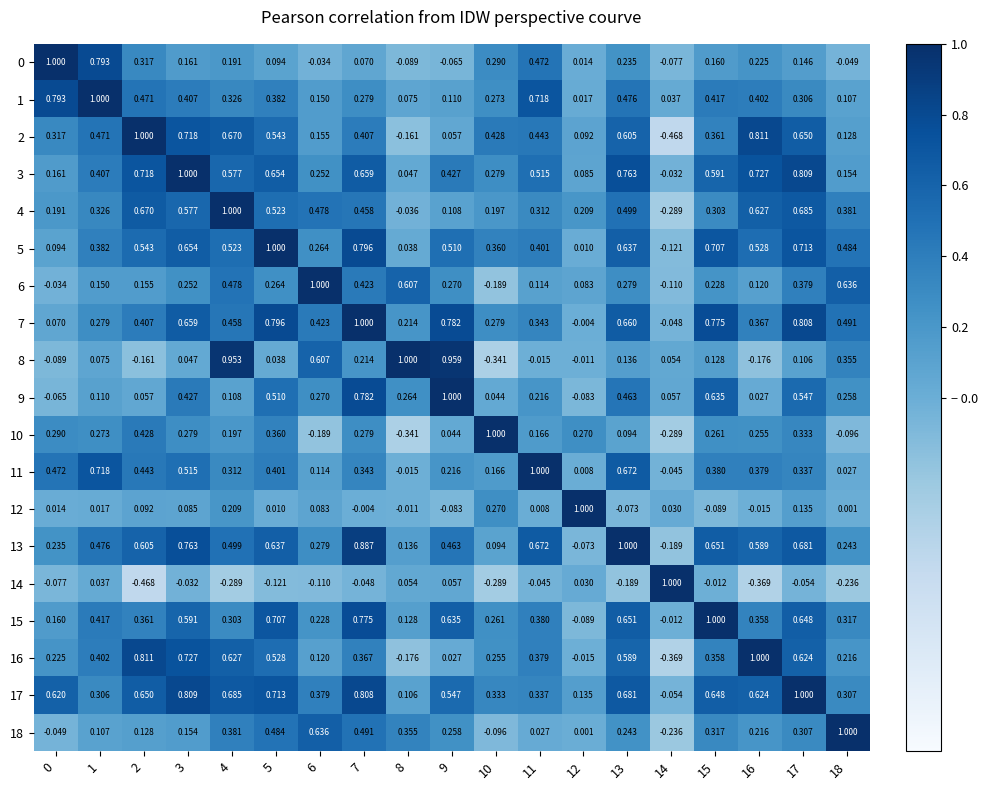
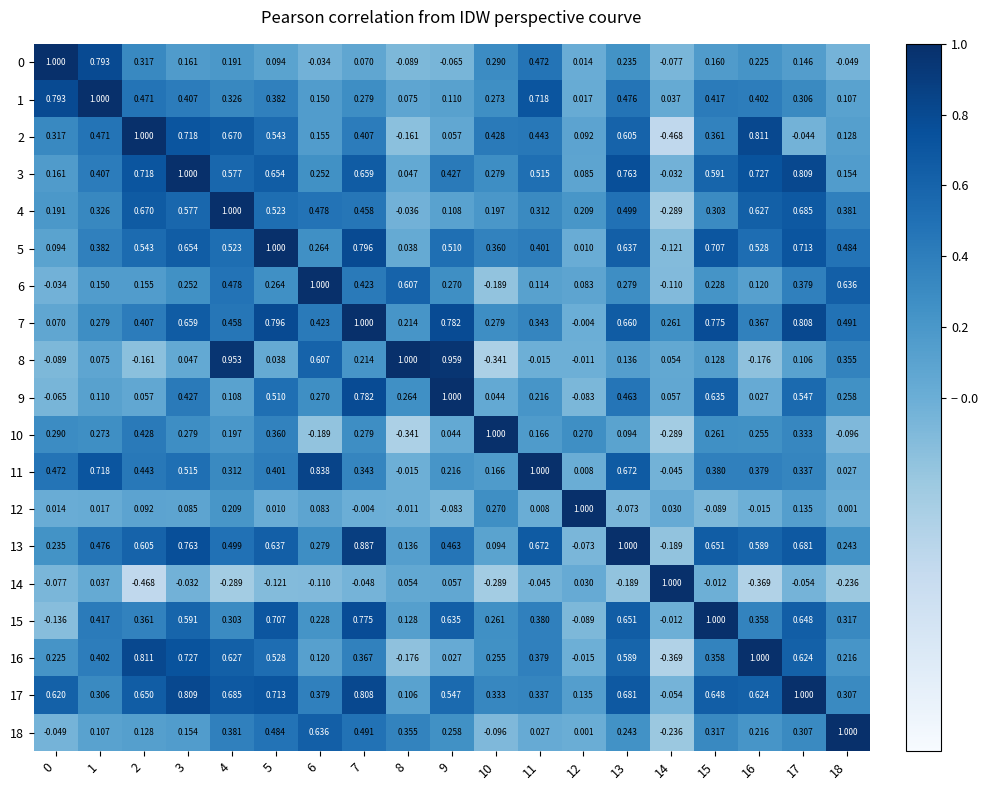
2, 17: 0.650 -> -0.044
7, 14: -0.048 -> 0.261
11, 6: 0.114 -> 0.838
15, 0: 0.160 -> -0.136
